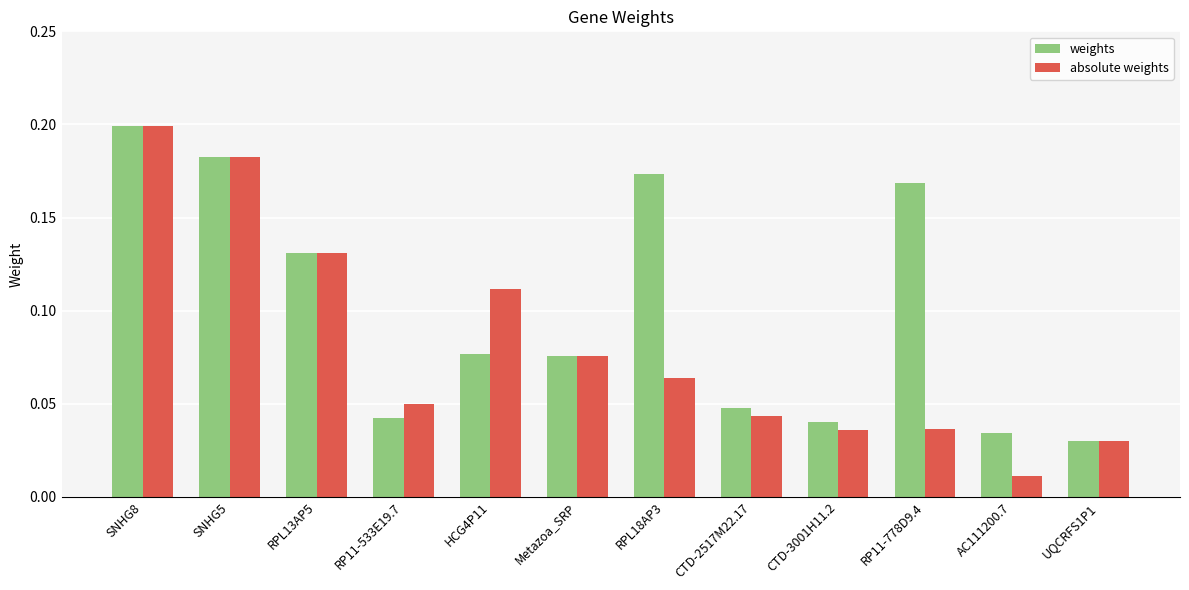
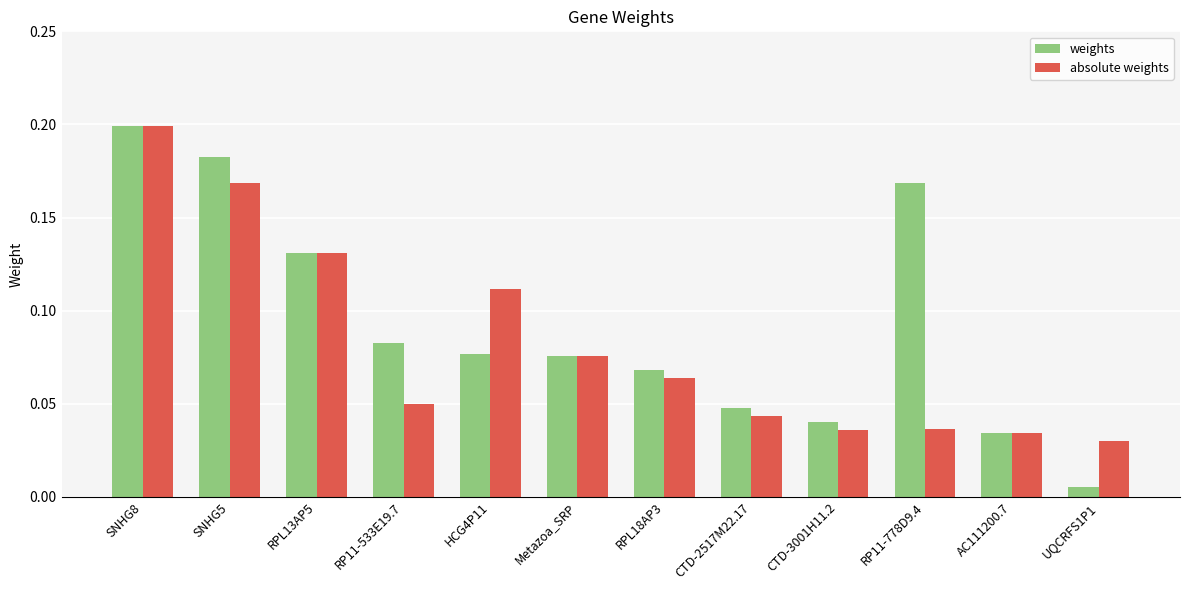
absolute weights, SNHG5: 0.182 -> 0.168
weights, RP11-533E19.7: 0.042 -> 0.083
weights, RPL18AP3: 0.173 -> 0.068
absolute weights, AC111200.7: 0.011 -> 0.035
weights, UQCRFS1P1: 0.030 -> 0.005
